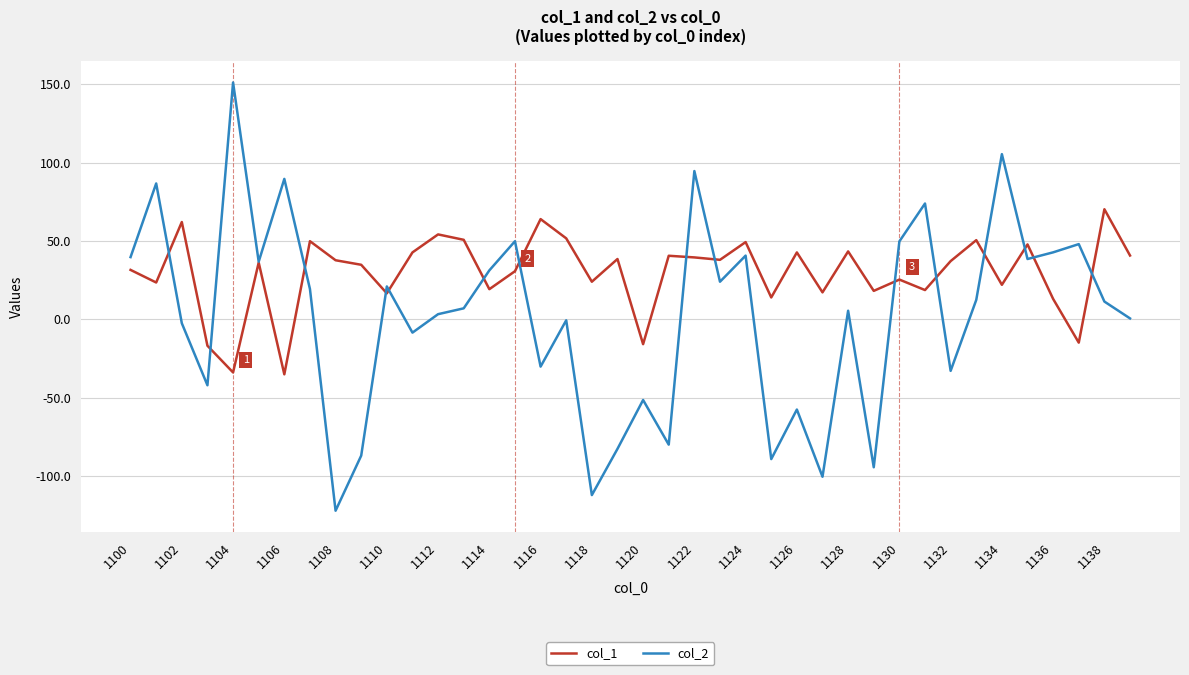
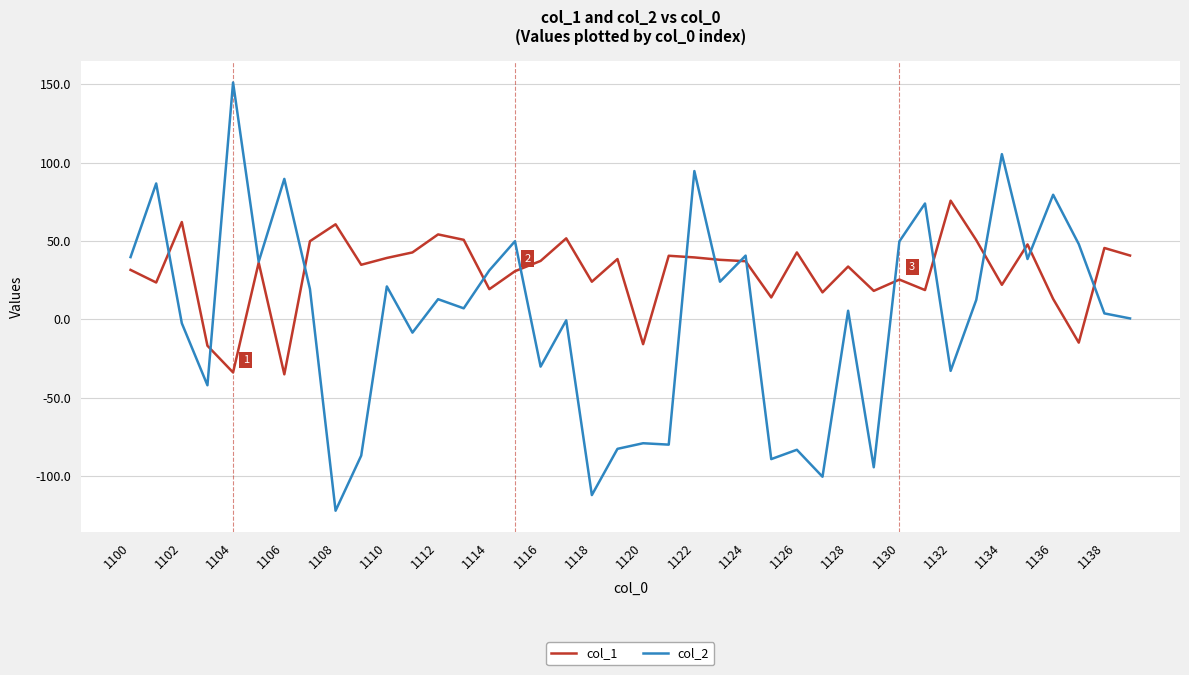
col_1, 1108: 38 -> 61
col_1, 1110: 17 -> 39
col_2, 1112: 3 -> 13
col_1, 1116: 64 -> 37
col_2, 1120: -51 -> -79
col_1, 1124: 49 -> 37
col_2, 1126: -58 -> -83
col_1, 1128: 43 -> 34
col_1, 1132: 37 -> 76
col_2, 1136: 43 -> 79
col_1, 1138: 70 -> 46
col_2, 1138: 11 -> 4
